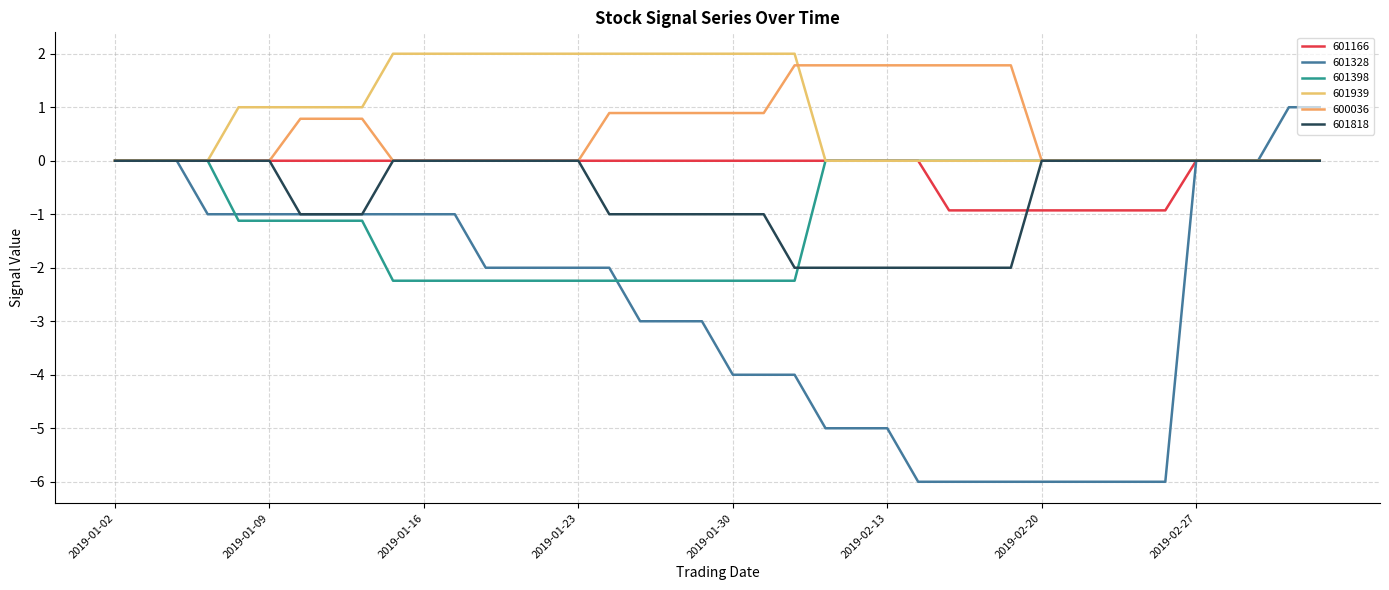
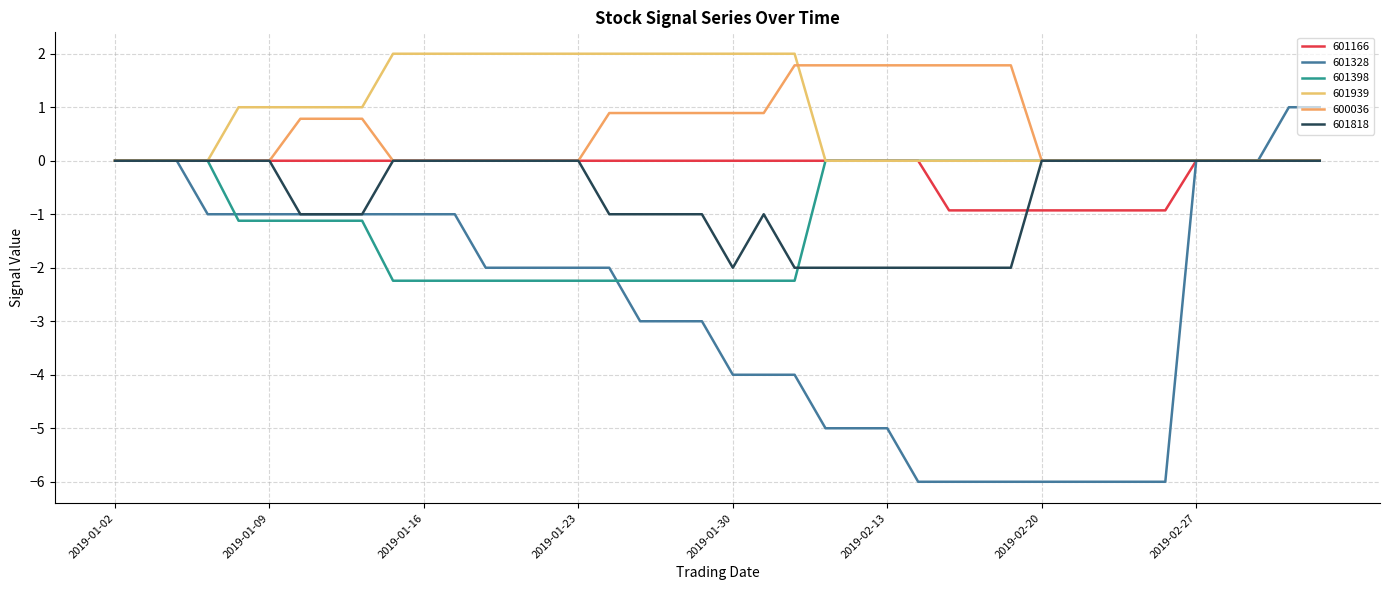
601818, 2019-01-30: -1 -> -2
